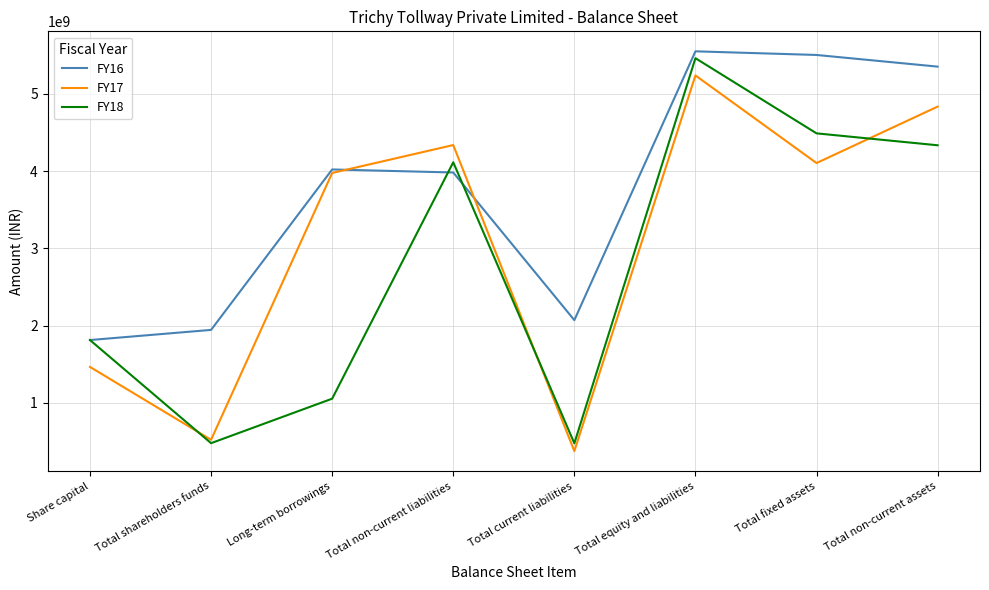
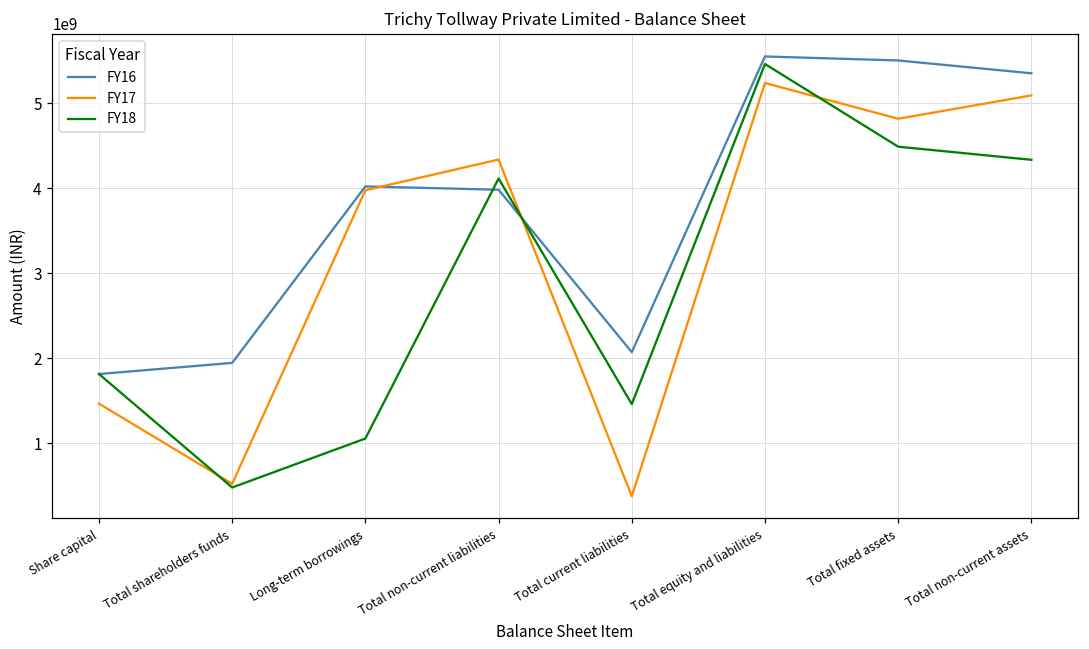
FY18, Total current liabilities: 500000000 -> 1500000000
FY17, Total fixed assets: 4100000000 -> 4800000000
FY17, Total non-current assets: 4800000000 -> 5100000000
